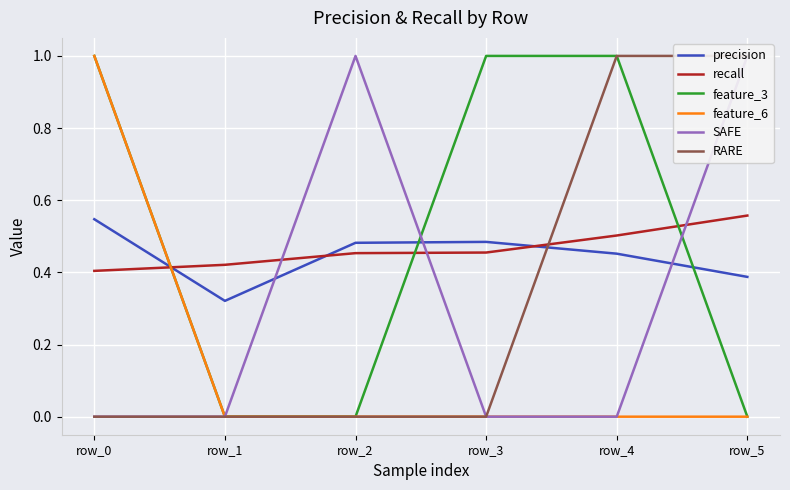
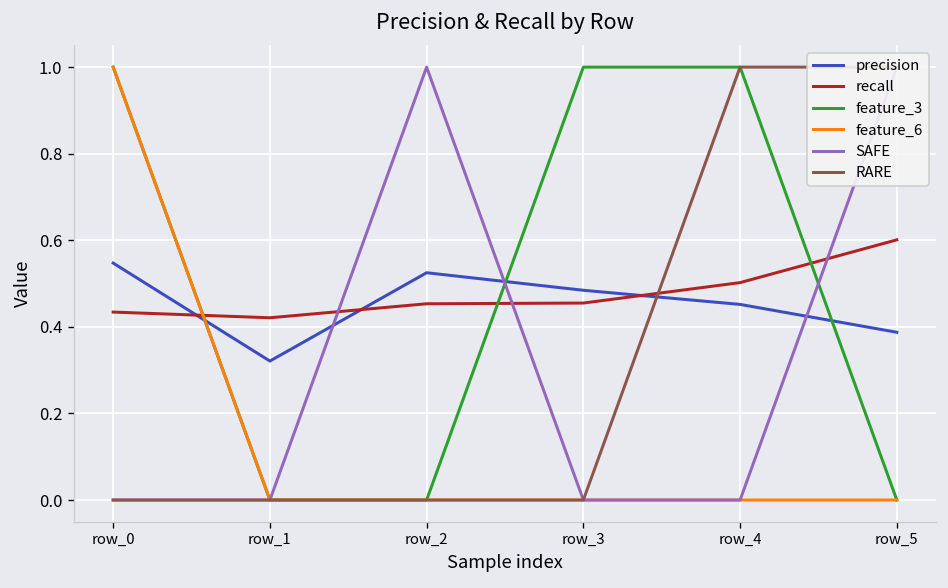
recall, row_0: 0.40 -> 0.43
precision, row_2: 0.48 -> 0.53
recall, row_5: 0.56 -> 0.60
